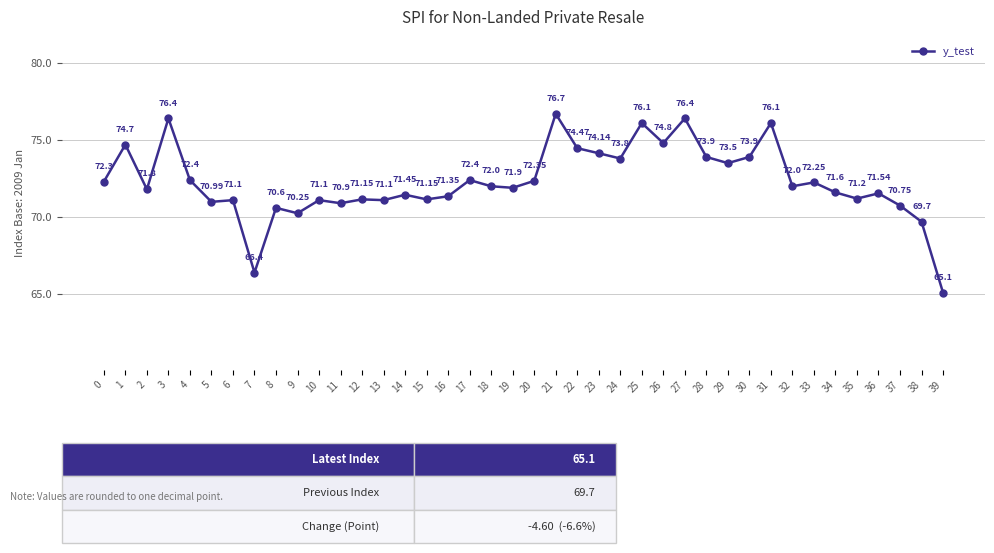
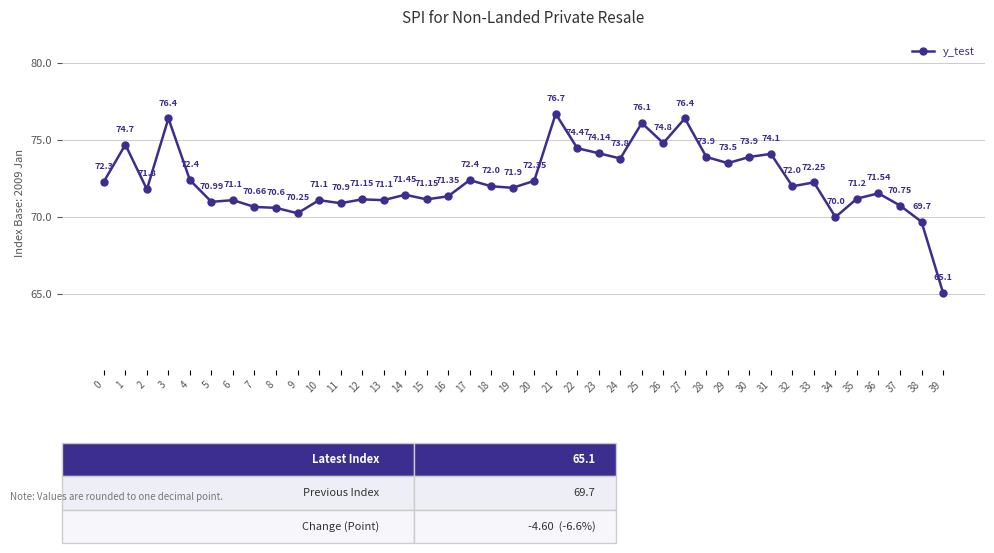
7: 66.4 -> 70.66
31: 76.1 -> 74.1
34: 71.6 -> 70.0
